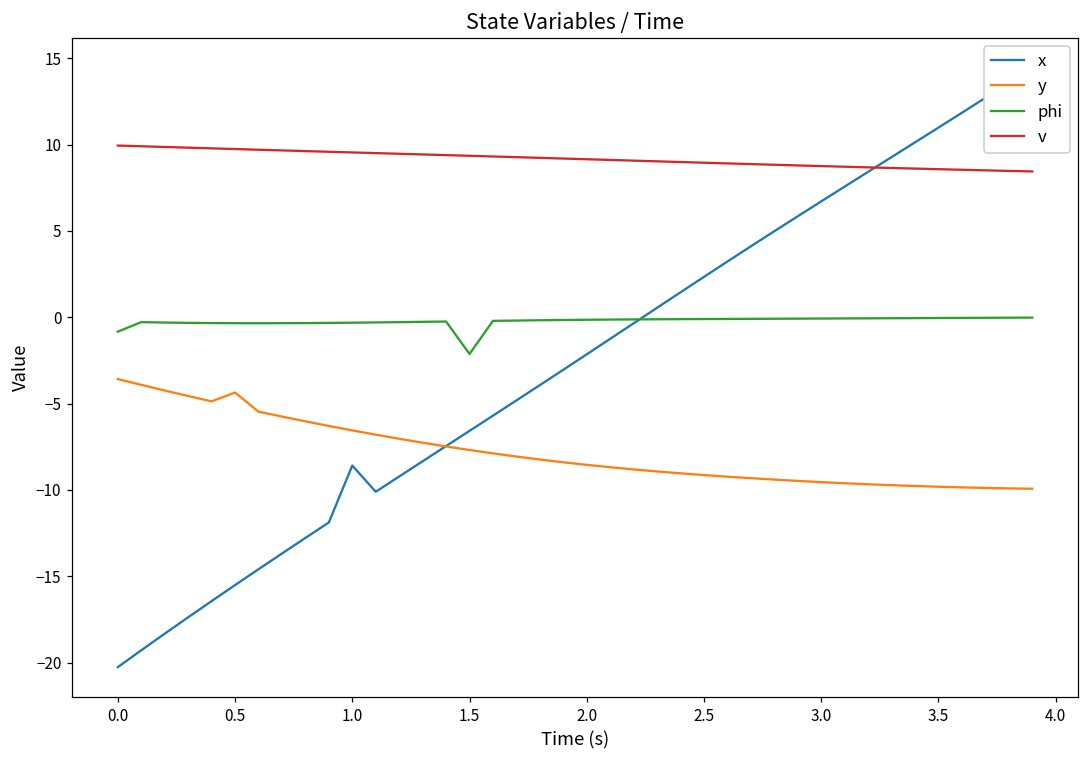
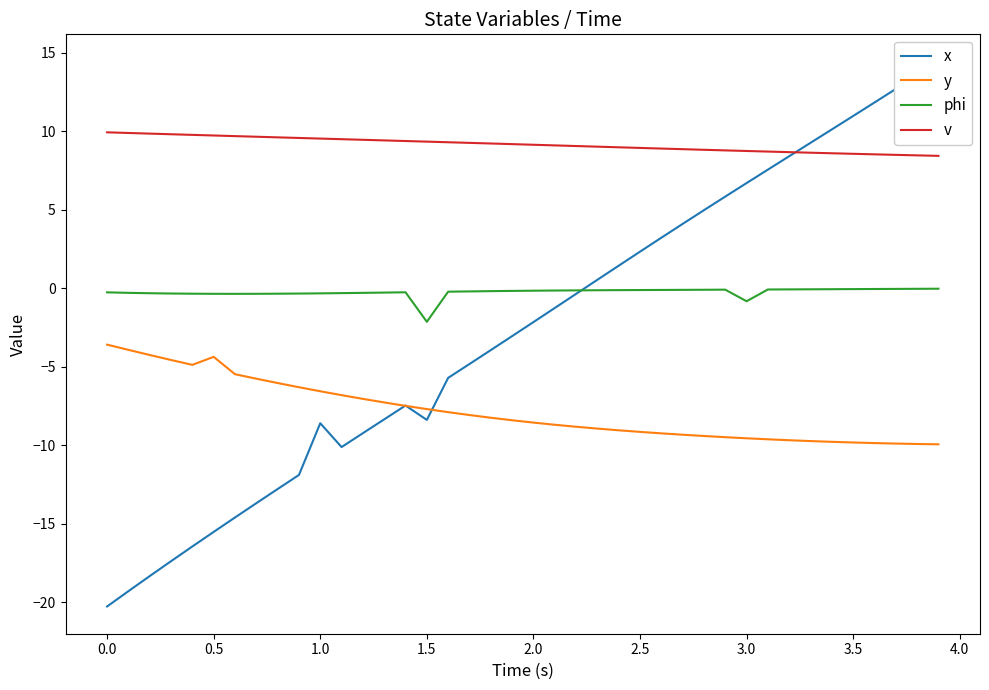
phi, 0.0: -0.8 -> -0.3
x, 1.5: -6.6 -> -8.4
phi, 3.0: -0.1 -> -0.8
